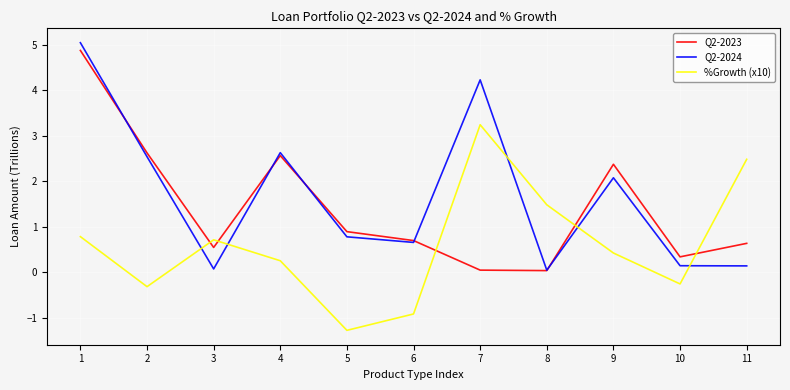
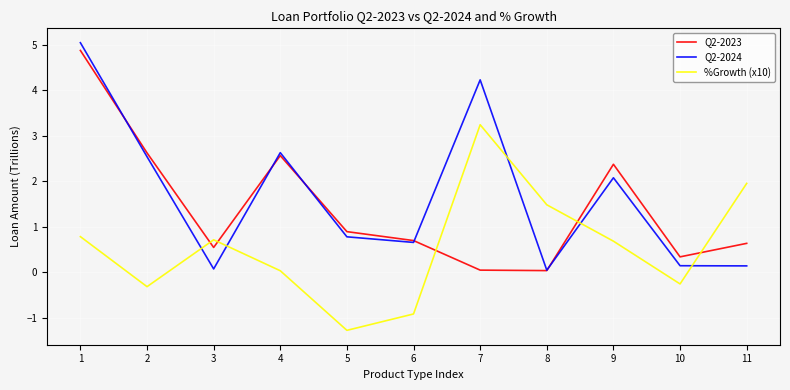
%Growth (x10), 4: 0.3 -> 0.0
%Growth (x10), 9: 0.4 -> 0.7
%Growth (x10), 11: 2.5 -> 2.0
